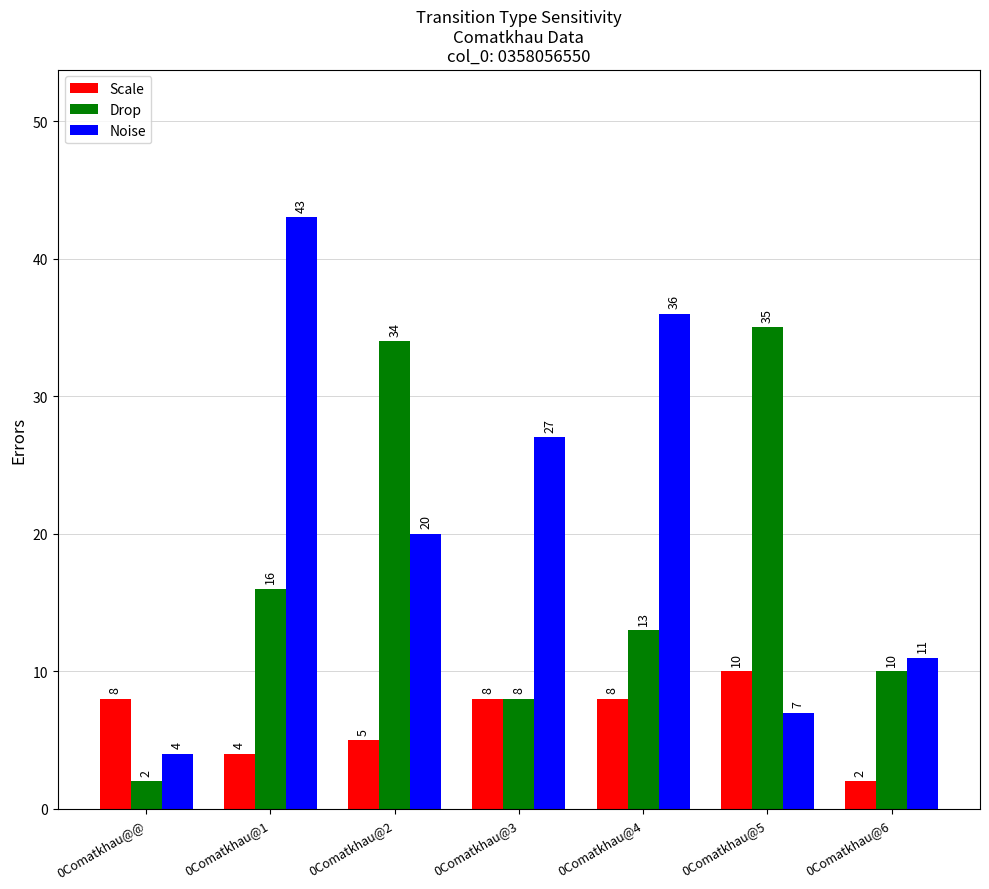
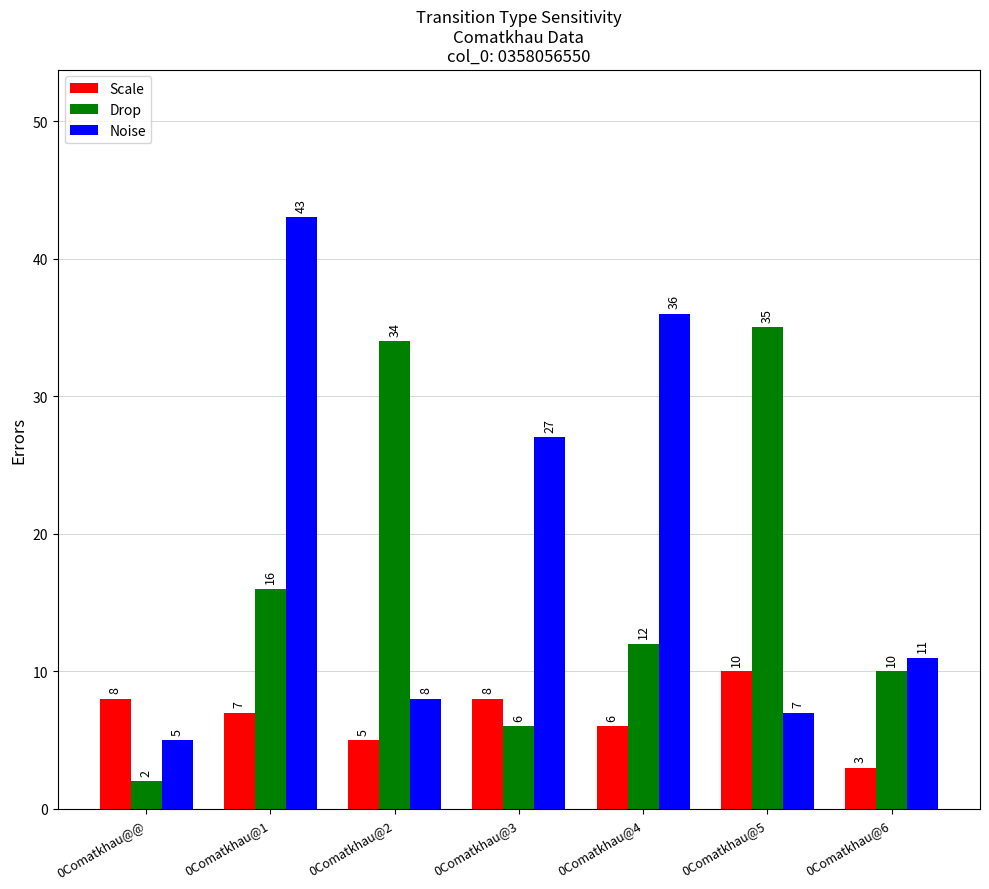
Noise, 0Comatkhau@@: 4 -> 5
Scale, 0Comatkhau@1: 4 -> 7
Noise, 0Comatkhau@2: 20 -> 8
Drop, 0Comatkhau@3: 8 -> 6
Scale, 0Comatkhau@4: 8 -> 6
Drop, 0Comatkhau@4: 13 -> 12
Scale, 0Comatkhau@6: 2 -> 3
